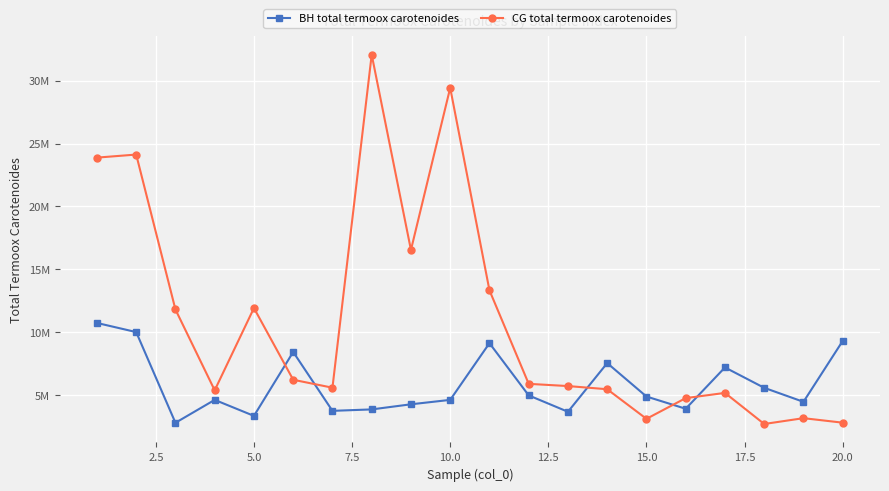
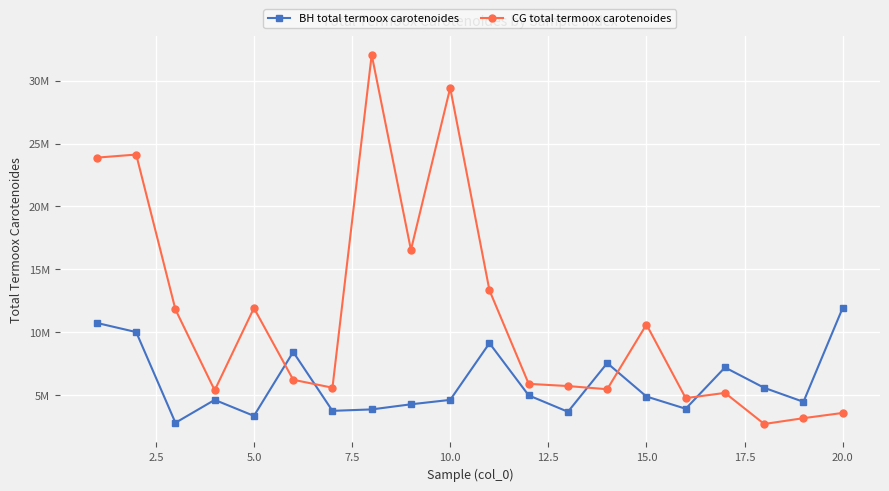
CG total termoox carotenoides, 15.0: 3100000 -> 10600000
BH total termoox carotenoides, 20.0: 9300000 -> 11900000
CG total termoox carotenoides, 20.0: 2800000 -> 3600000
